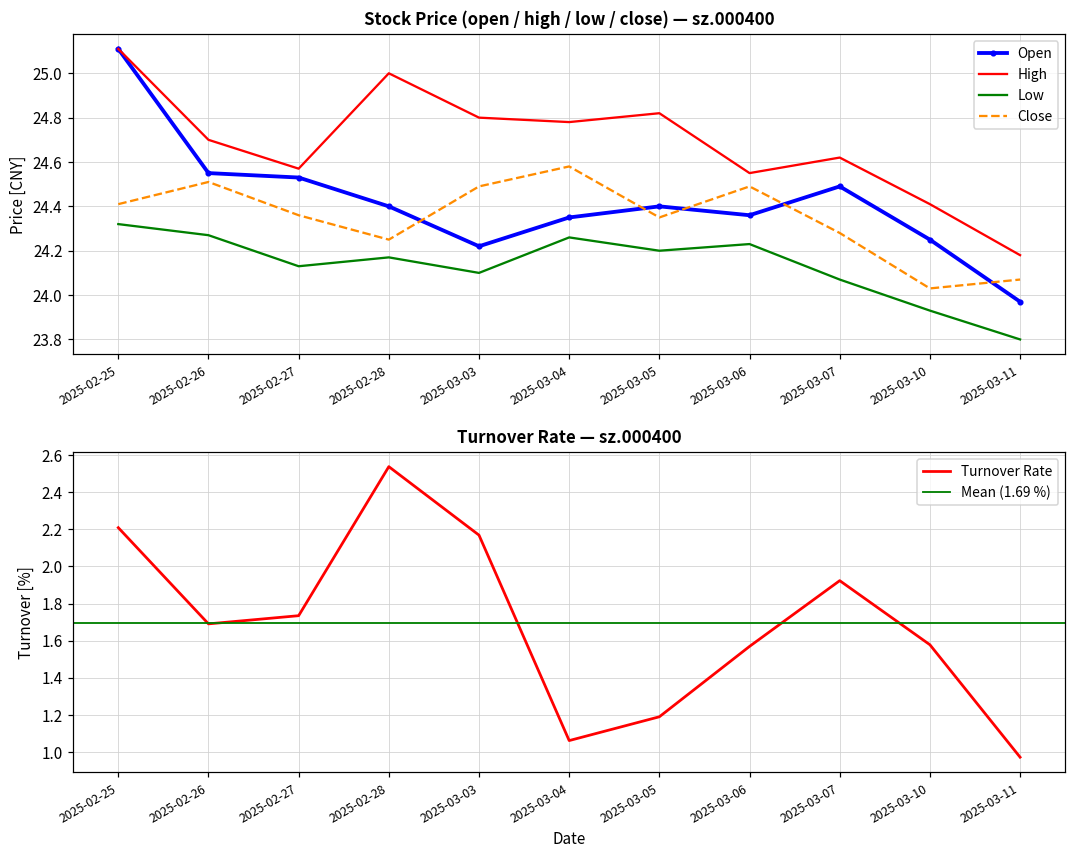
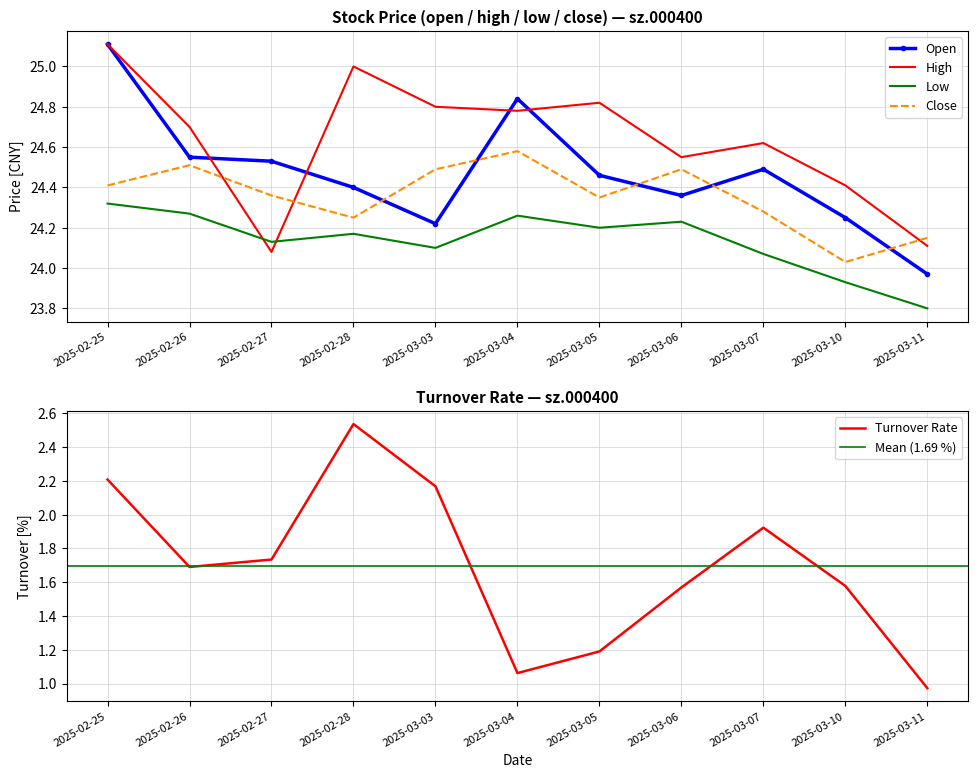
Stock Price (open / high / low / close) — sz.000400, High, 2025-02-27: 24.57 -> 24.08
Stock Price (open / high / low / close) — sz.000400, Open, 2025-03-04: 24.35 -> 24.84
Stock Price (open / high / low / close) — sz.000400, Open, 2025-03-05: 24.40 -> 24.46
Stock Price (open / high / low / close) — sz.000400, High, 2025-03-11: 24.18 -> 24.11
Stock Price (open / high / low / close) — sz.000400, Close, 2025-03-11: 24.07 -> 24.15
